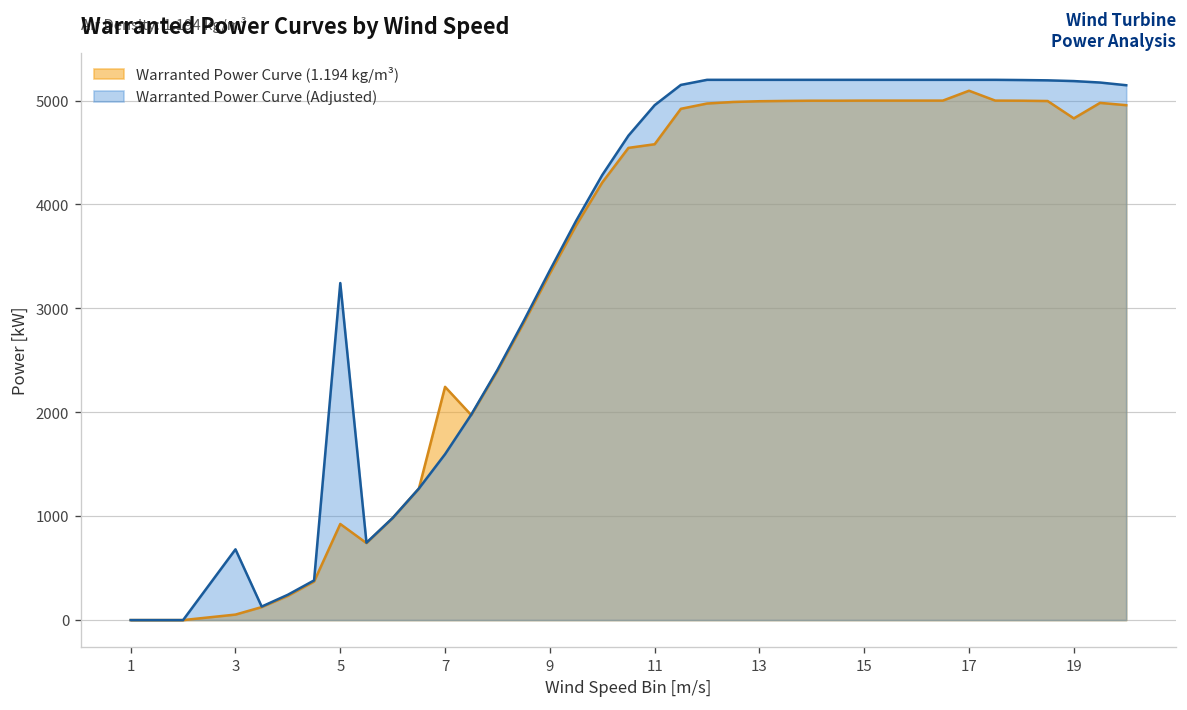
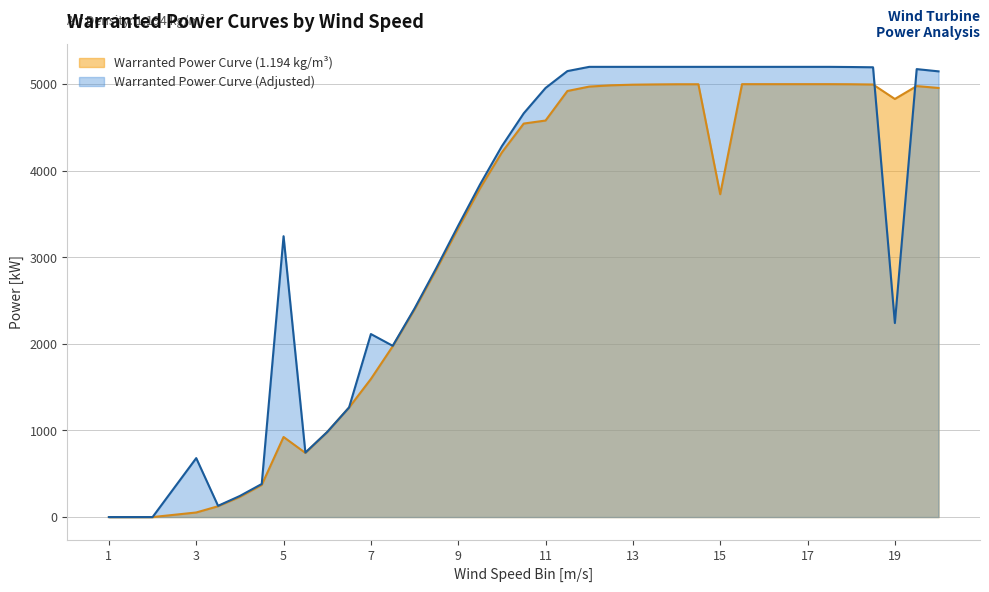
Warranted Power Curve (1.194 kg/m³), 7: 2200 -> 1600
Warranted Power Curve (Adjusted), 7: 1600 -> 2100
Warranted Power Curve (1.194 kg/m³), 15: 5000 -> 3700
Warranted Power Curve (1.194 kg/m³), 17: 5100 -> 5000
Warranted Power Curve (Adjusted), 19: 5200 -> 2200
